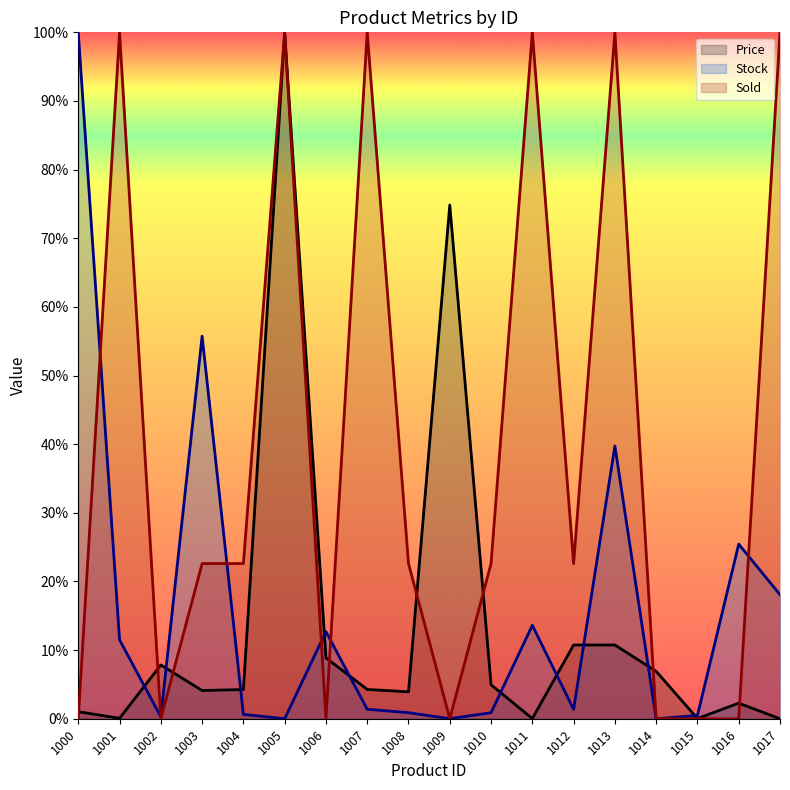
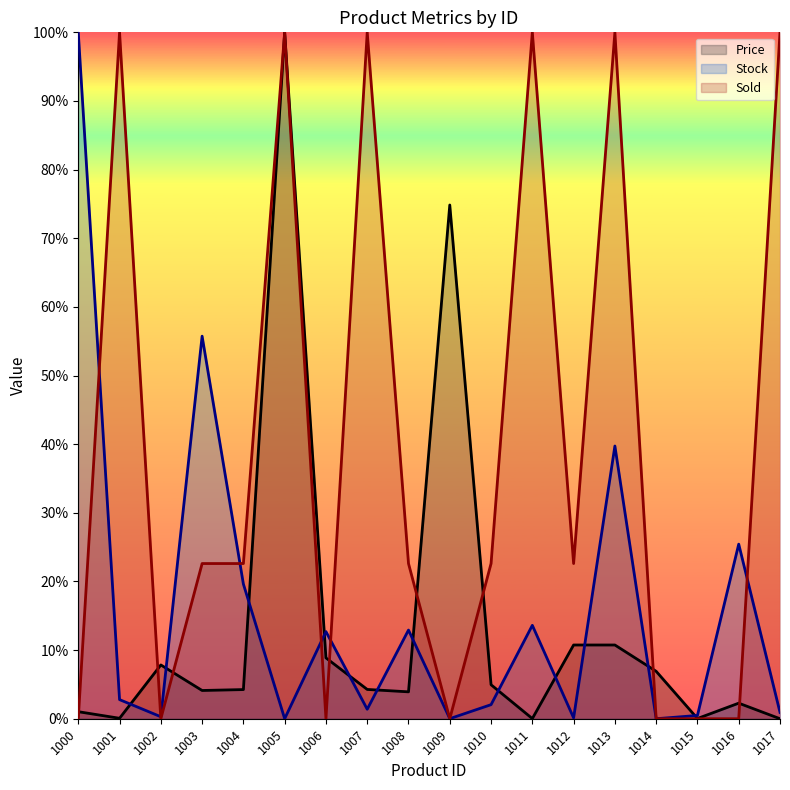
Stock, 1001: 11% -> 3%
Stock, 1004: 1% -> 20%
Stock, 1008: 1% -> 13%
Stock, 1010: 1% -> 2%
Stock, 1012: 1% -> 0%
Stock, 1017: 18% -> 1%
